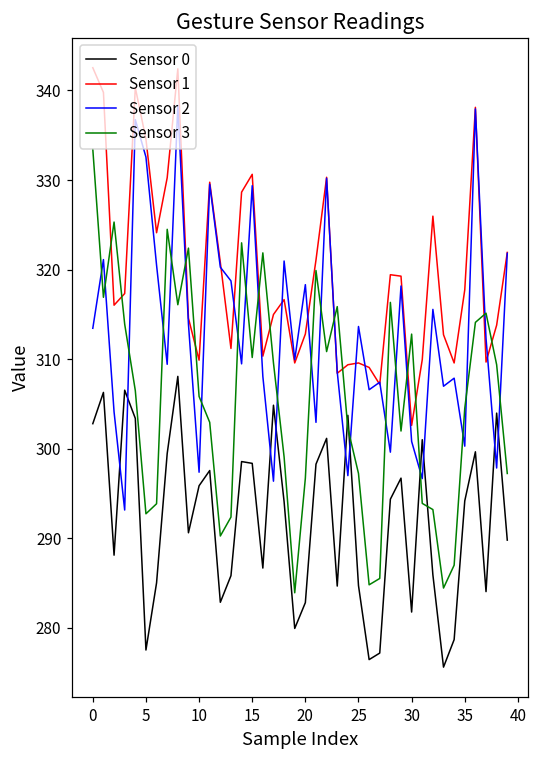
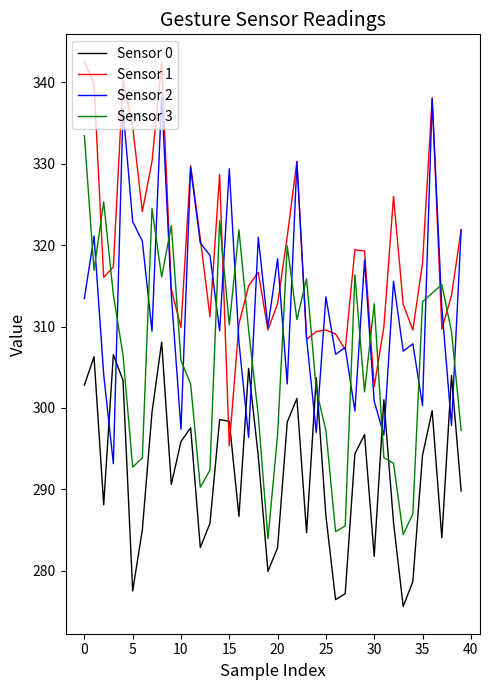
Sensor 2, 5: 333 -> 323
Sensor 1, 15: 331 -> 295
Sensor 0, 25: 285 -> 287
Sensor 3, 35: 305 -> 313
